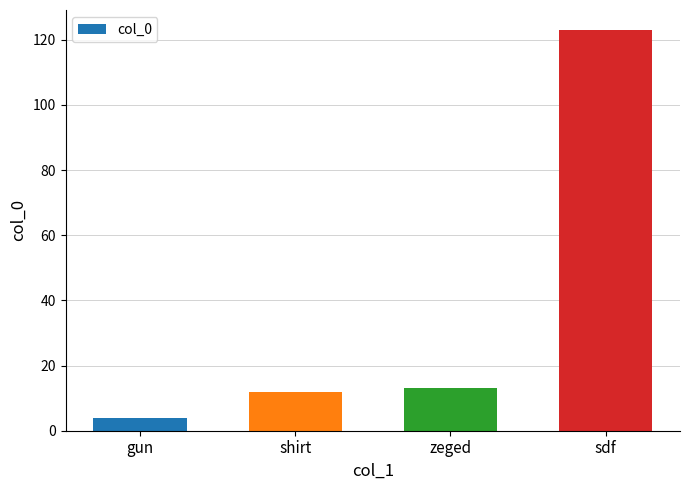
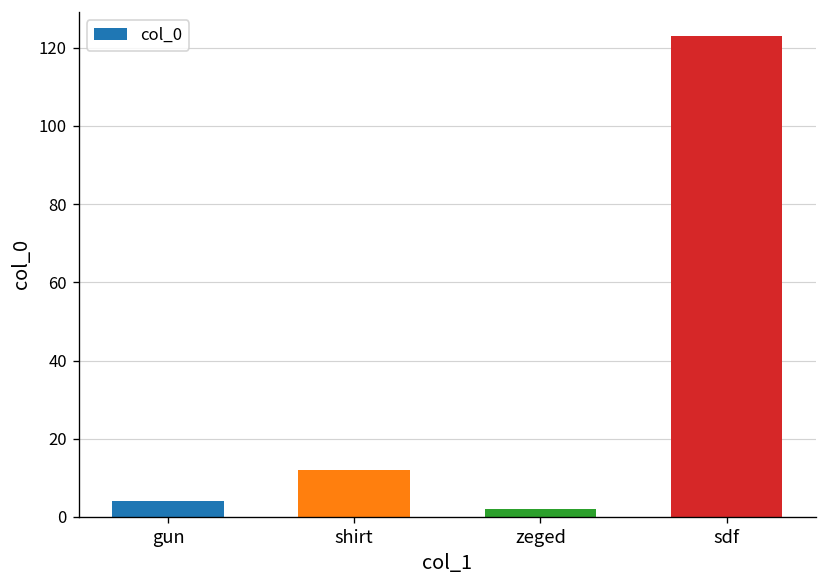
zeged: 13 -> 2
